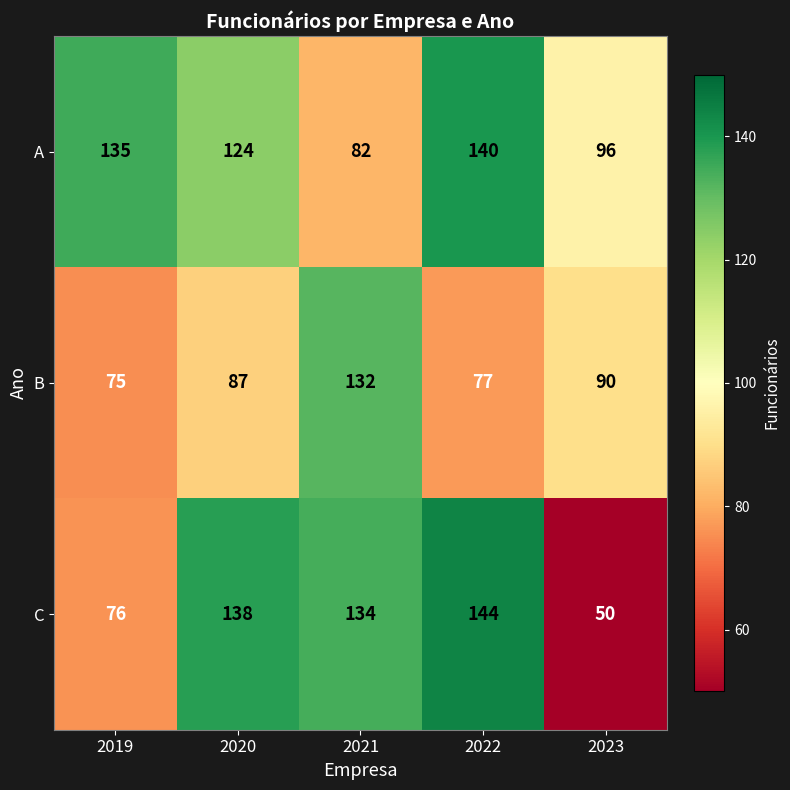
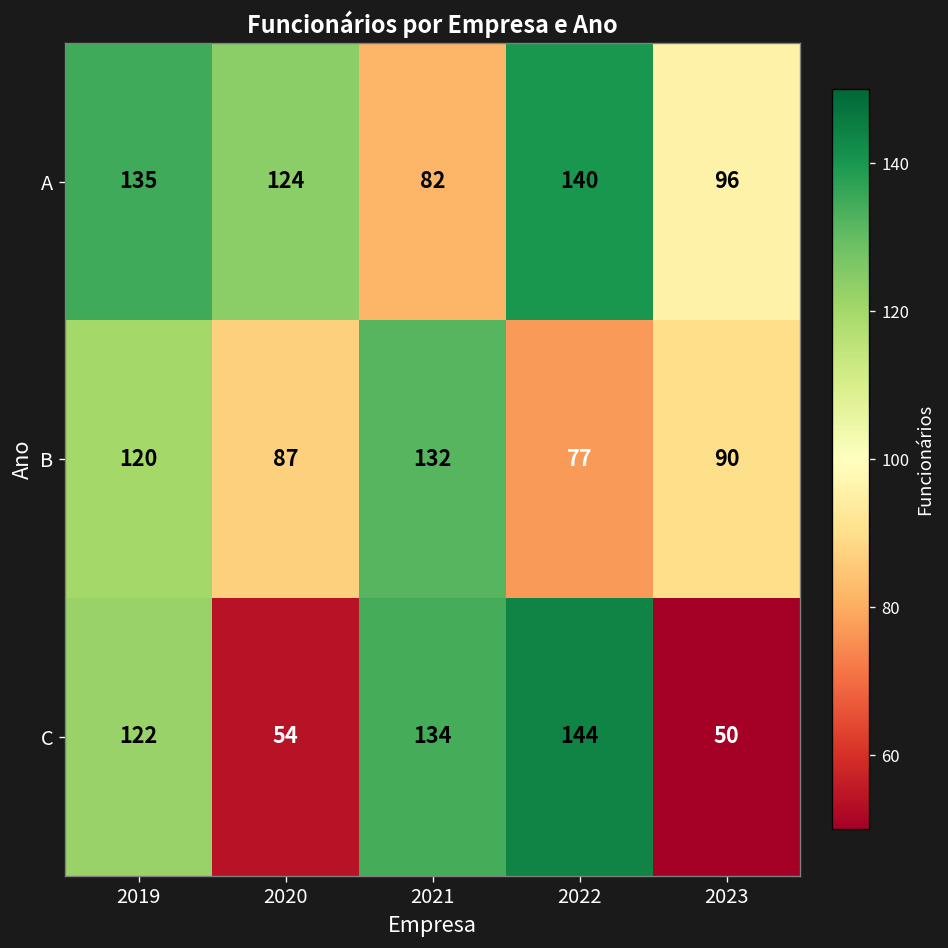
B, 2019: 75 -> 120
C, 2019: 76 -> 122
C, 2020: 138 -> 54
